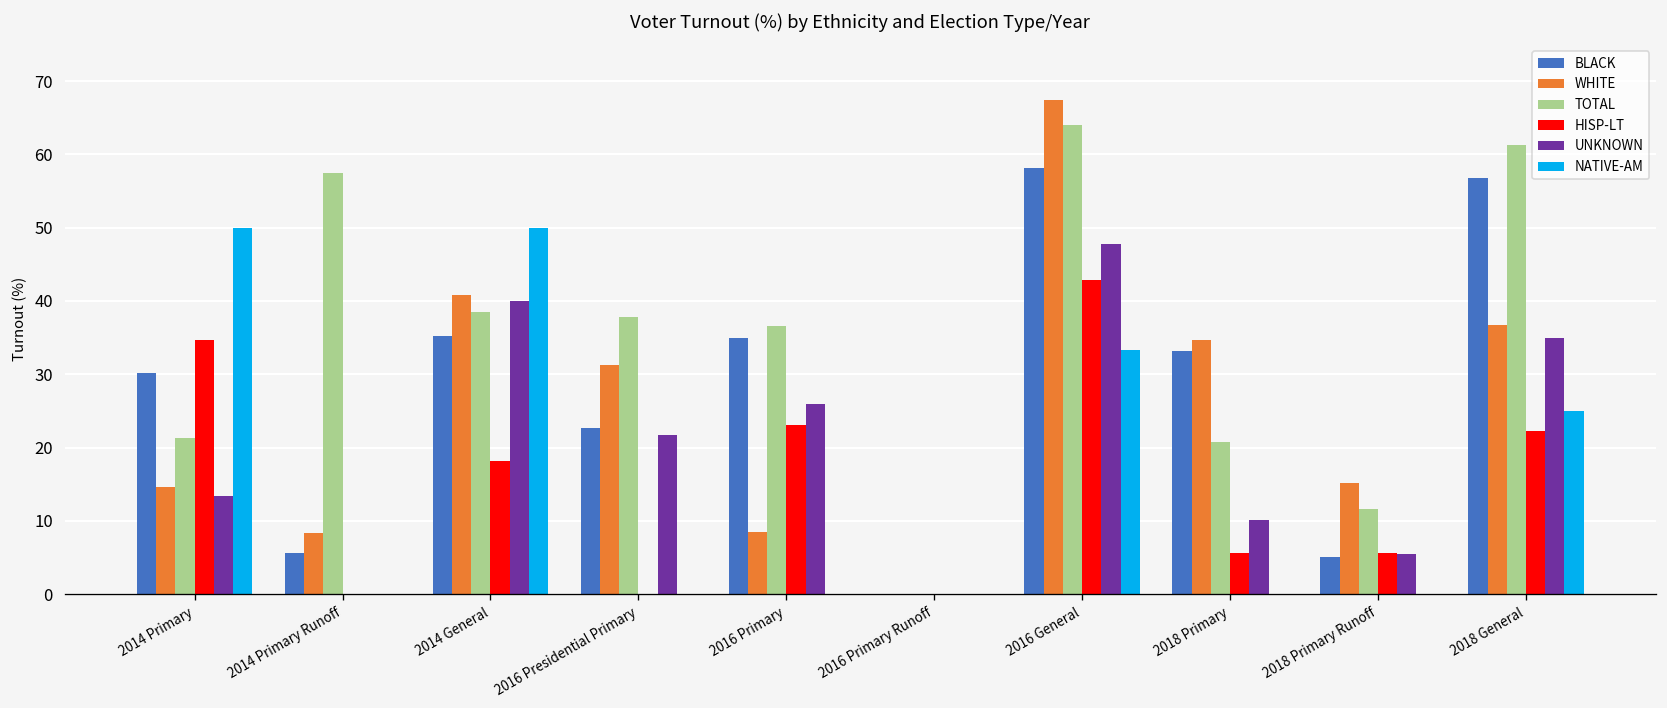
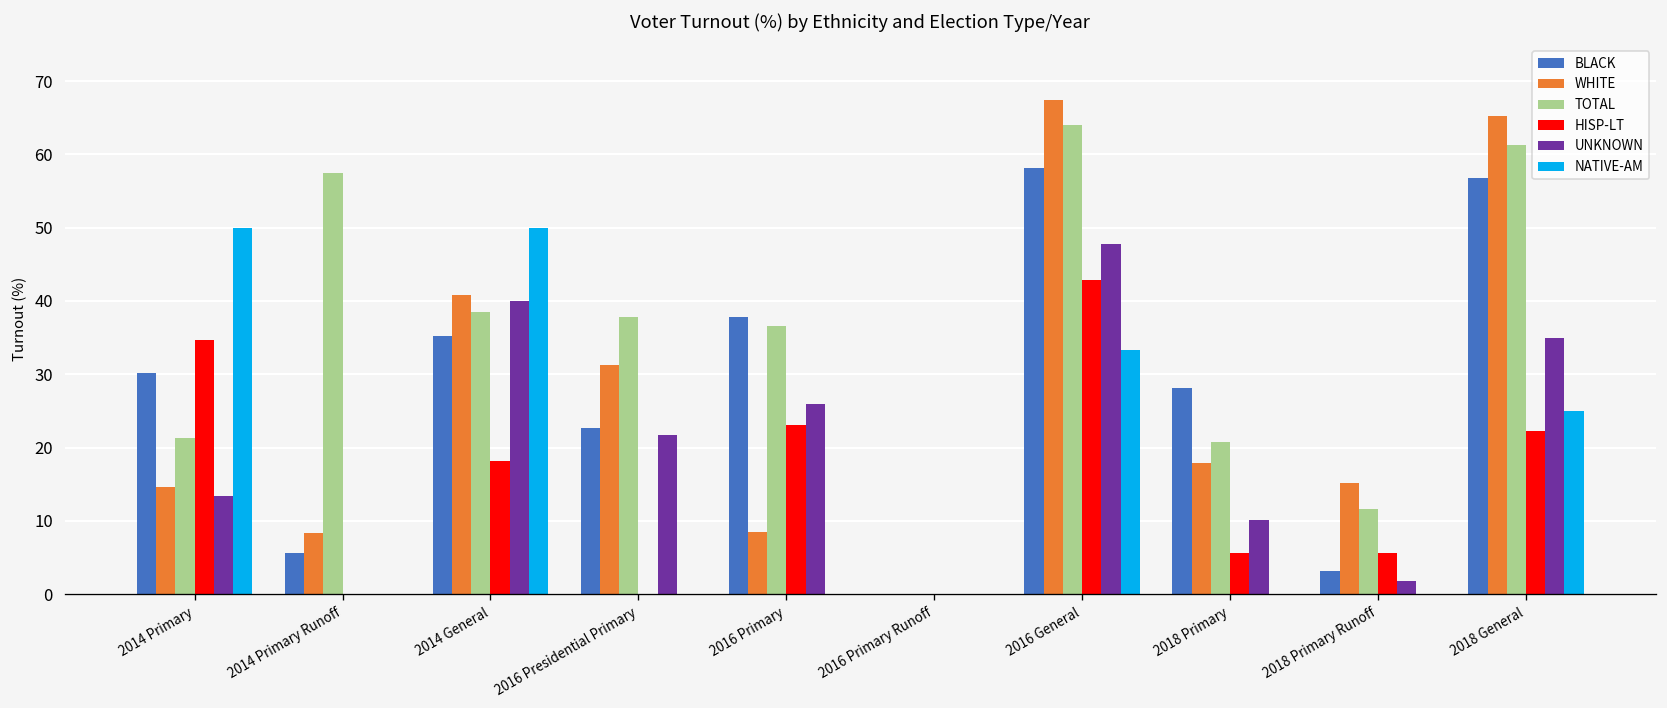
BLACK, 2016 Primary: 35 -> 38
BLACK, 2018 Primary: 33 -> 28
WHITE, 2018 Primary: 35 -> 18
BLACK, 2018 Primary Runoff: 5 -> 3
UNKNOWN, 2018 Primary Runoff: 5 -> 2
WHITE, 2018 General: 37 -> 65
